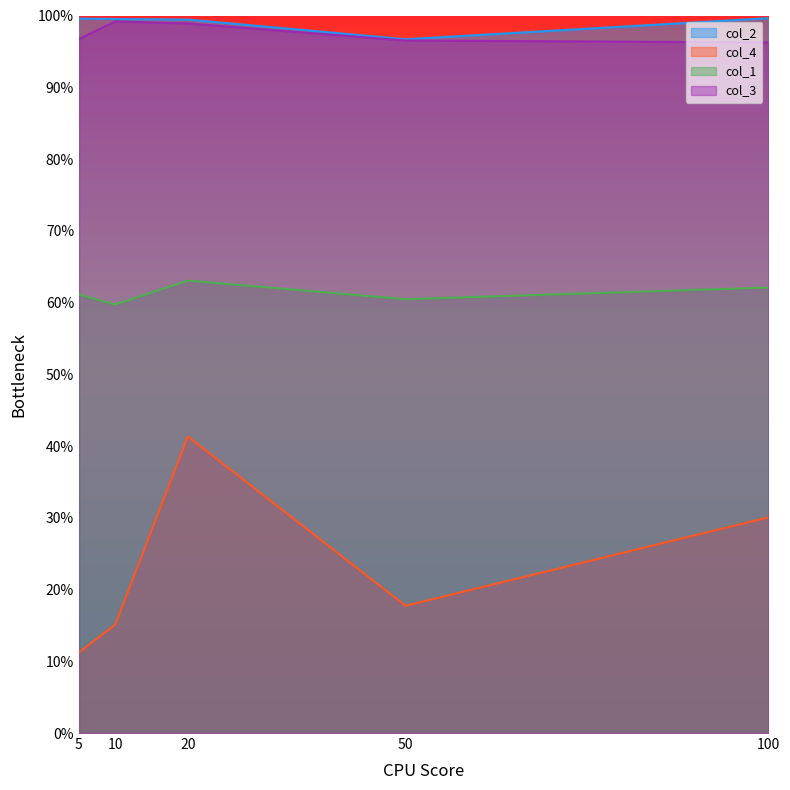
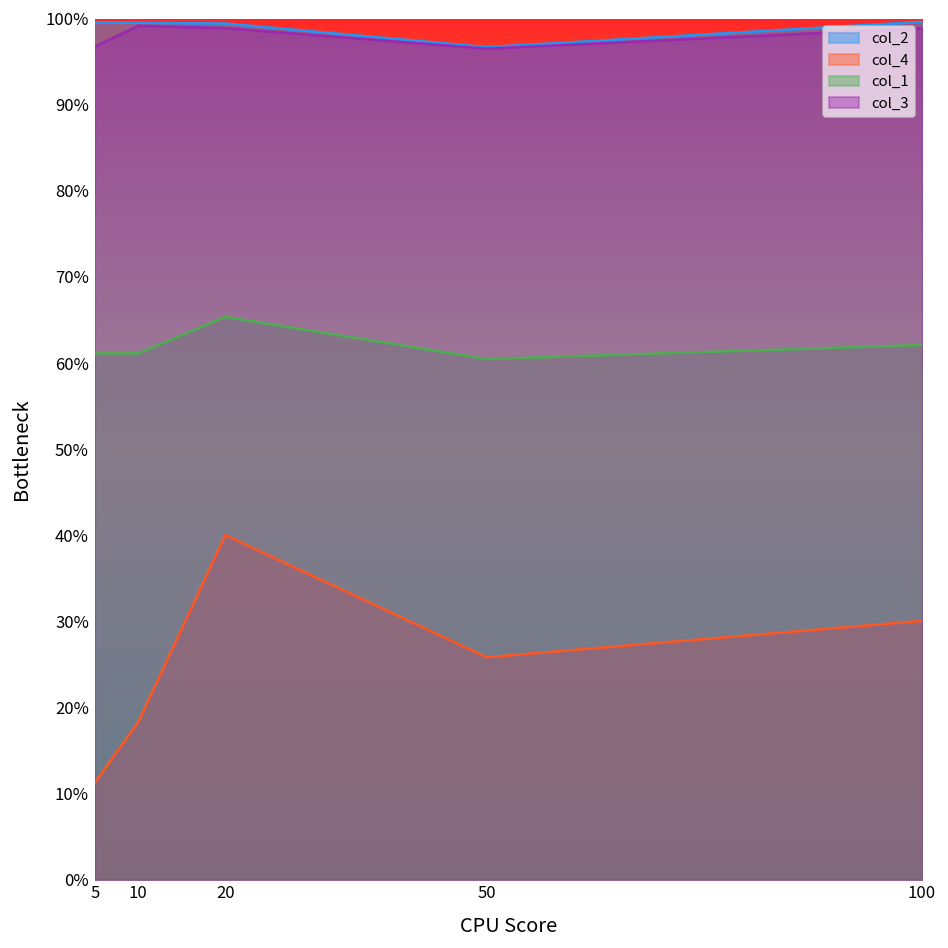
col_4, 10: 15% -> 18%
col_1, 10: 60% -> 61%
col_4, 20: 41% -> 40%
col_1, 20: 63% -> 65%
col_4, 50: 18% -> 26%
col_3, 100: 96% -> 99%
